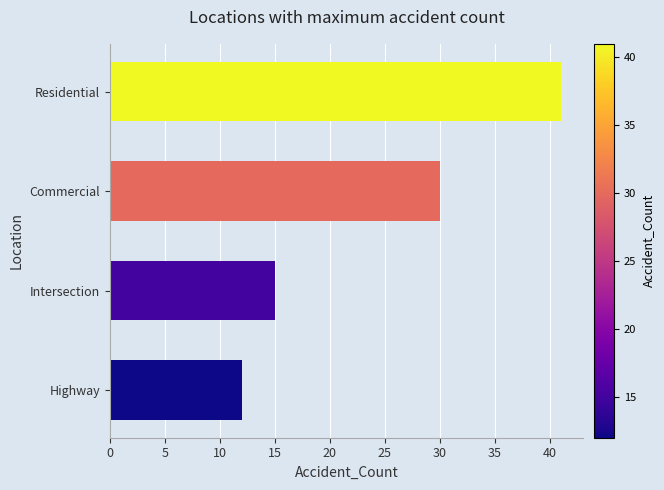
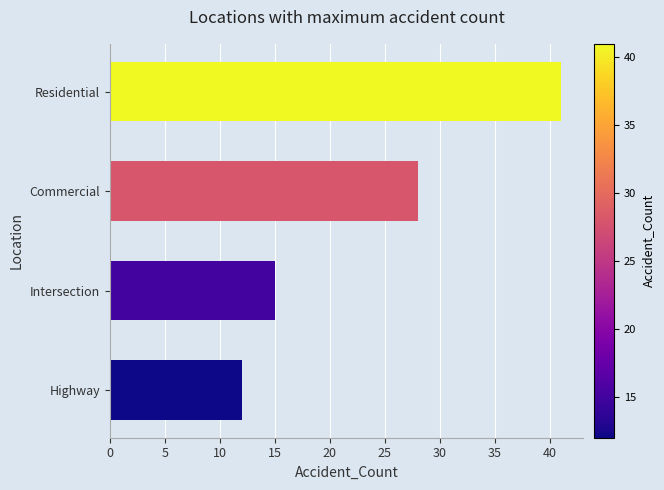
Commercial: 30 -> 28
